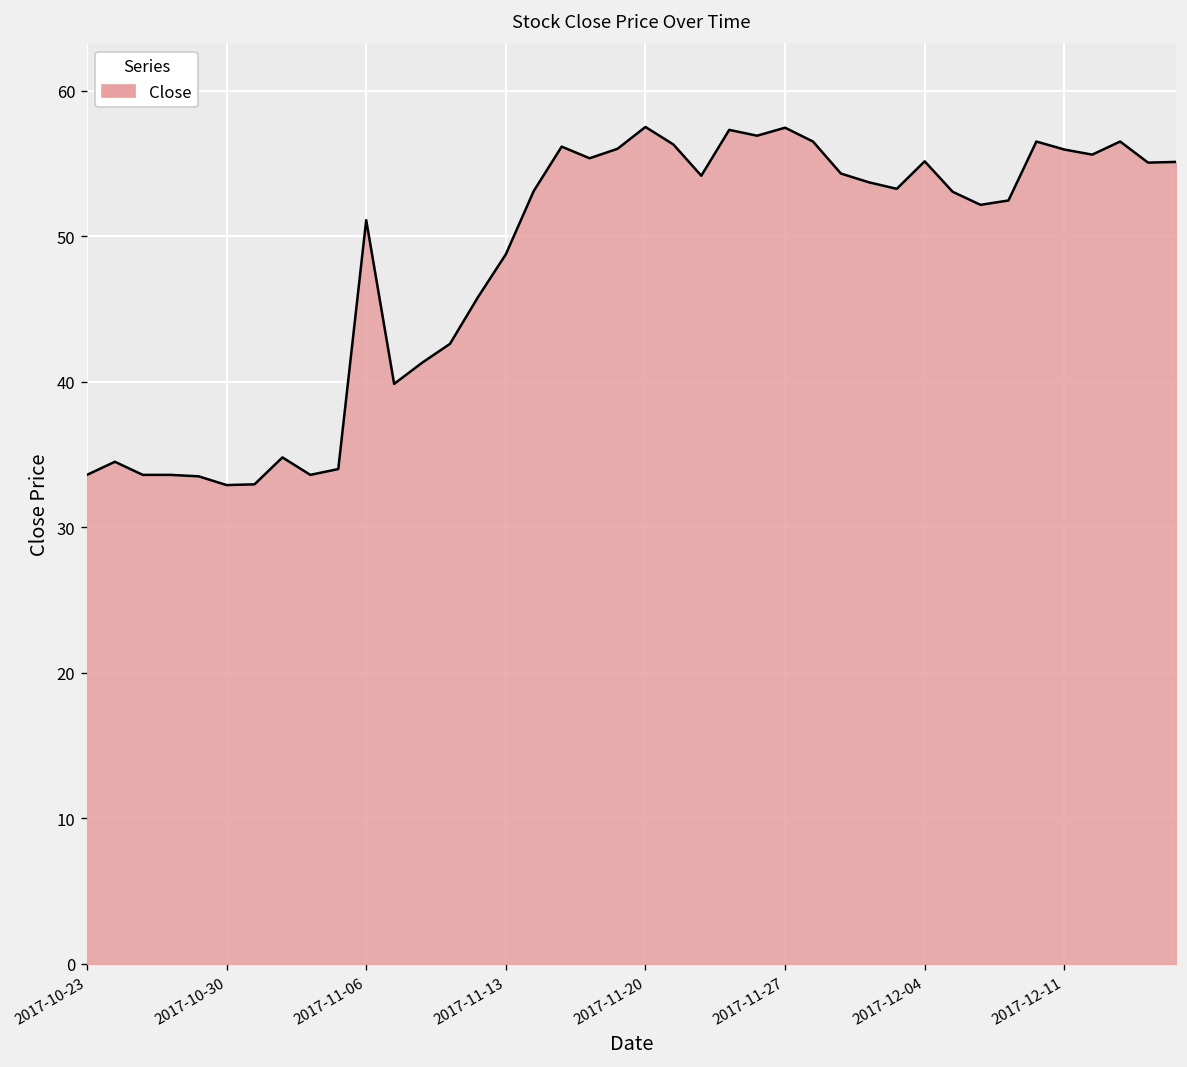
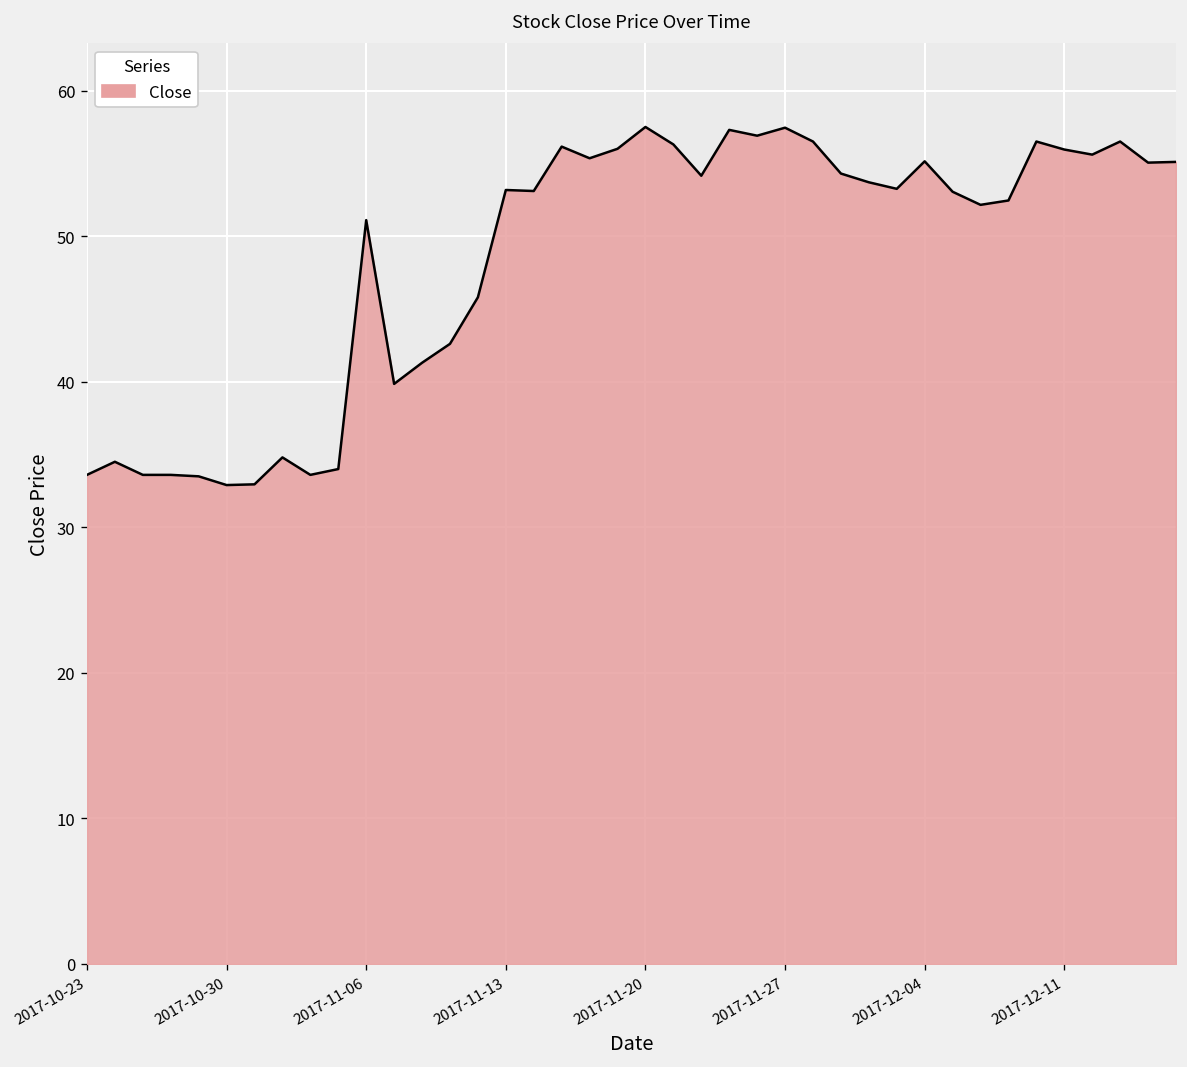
2017-11-13: 48.8 -> 53.2
